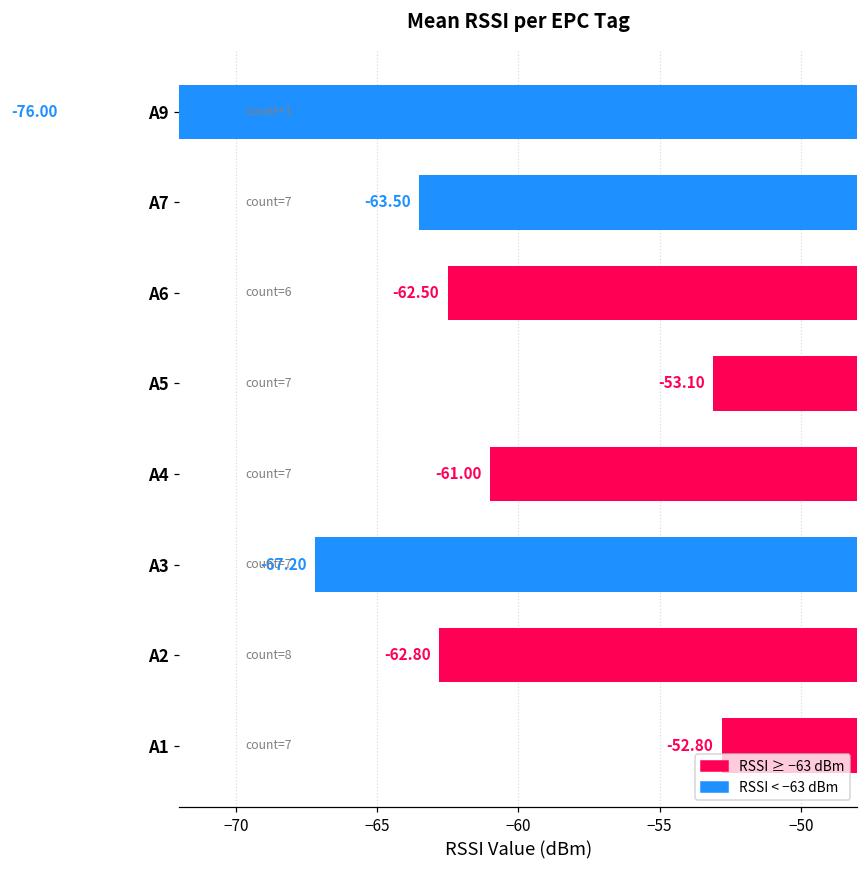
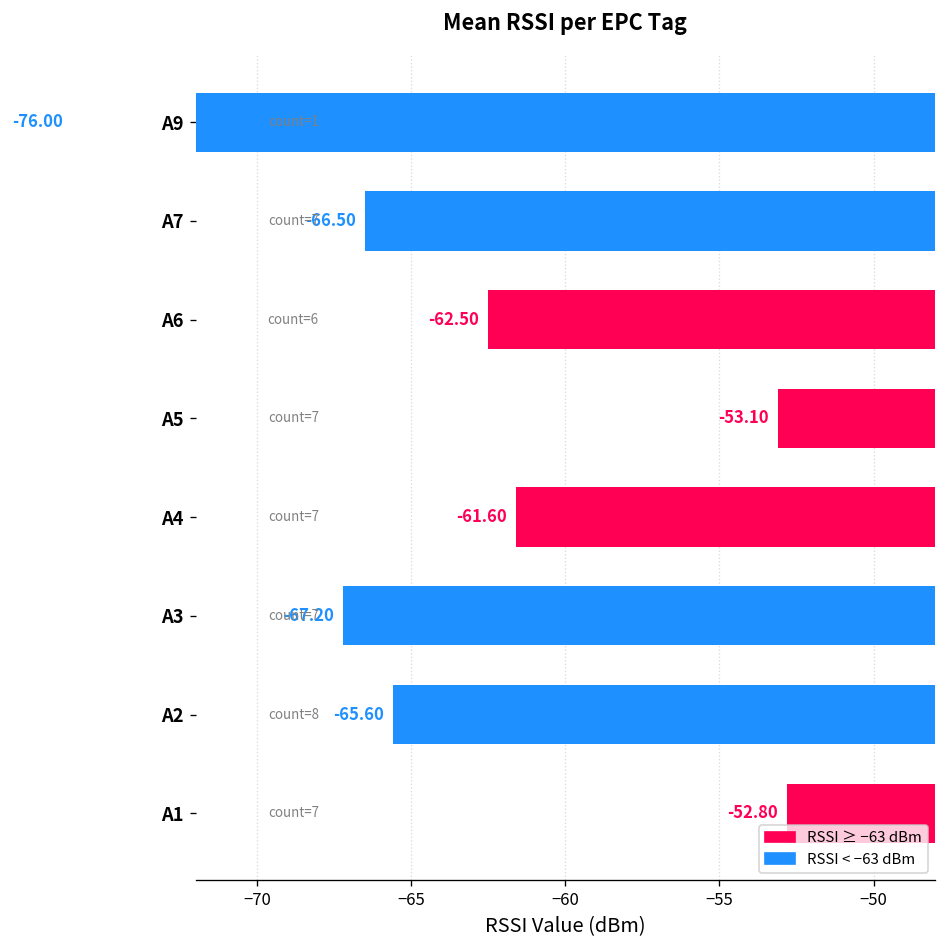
A7: -63.50 -> -66.50
A4: -61.00 -> -61.60
A2: -62.80 -> -65.60
